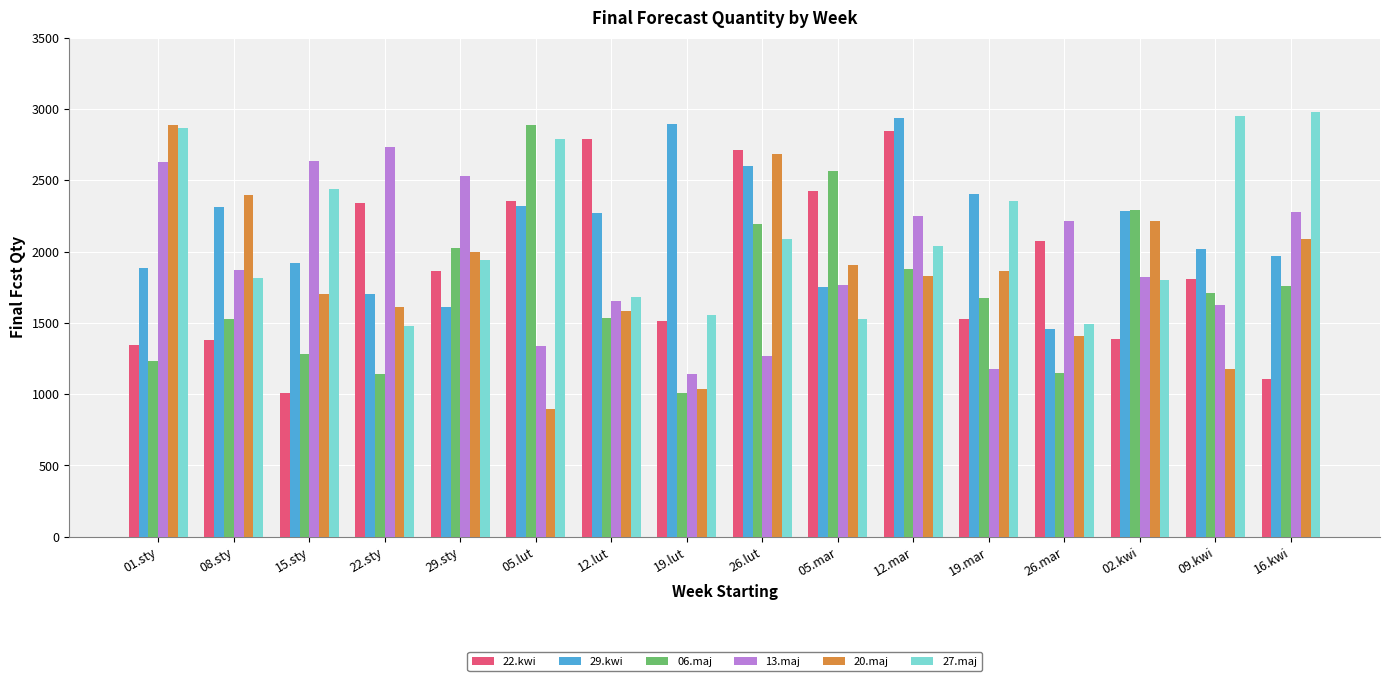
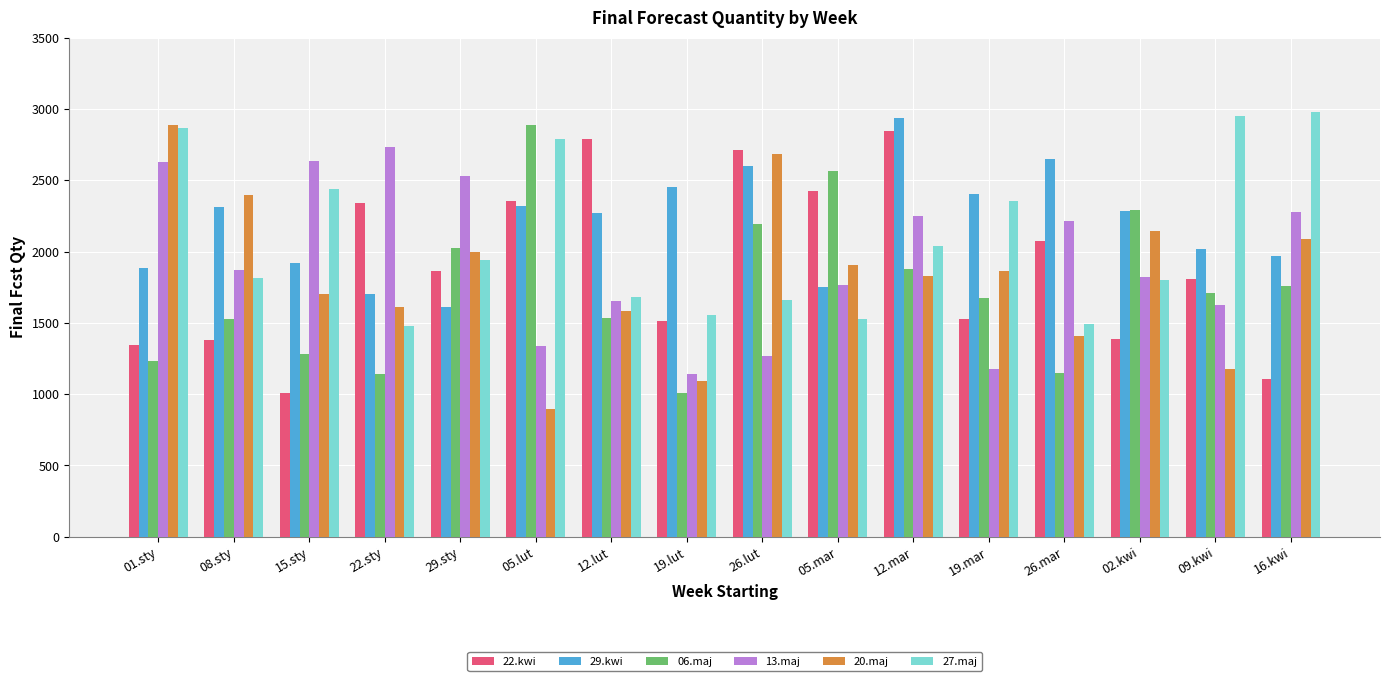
29.kwi, 19.lut: 2890 -> 2450
20.maj, 19.lut: 1040 -> 1090
27.maj, 26.lut: 2090 -> 1660
29.kwi, 26.mar: 1460 -> 2650
20.maj, 02.kwi: 2210 -> 2140
